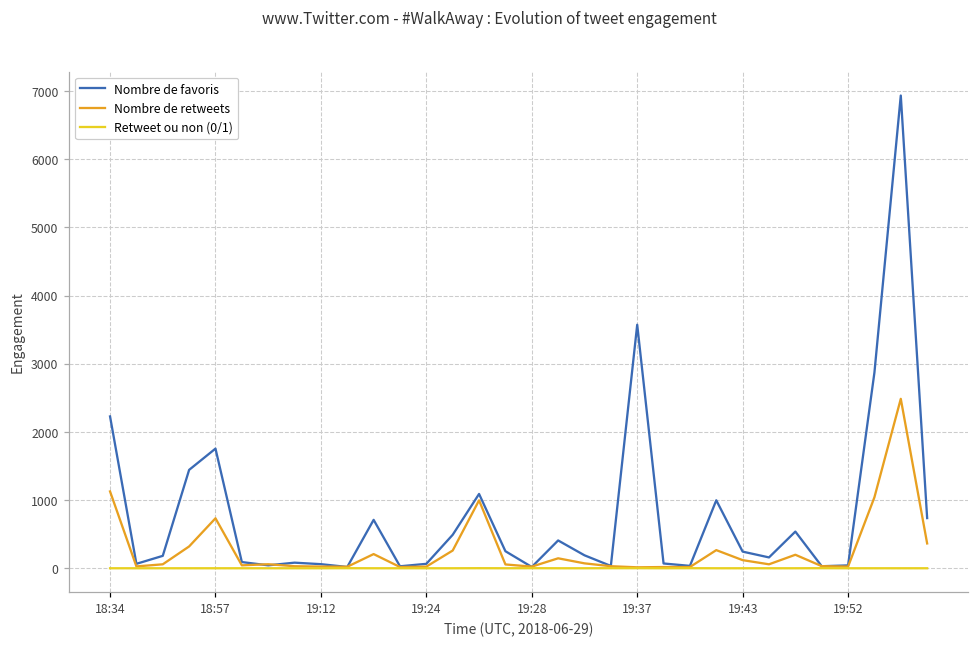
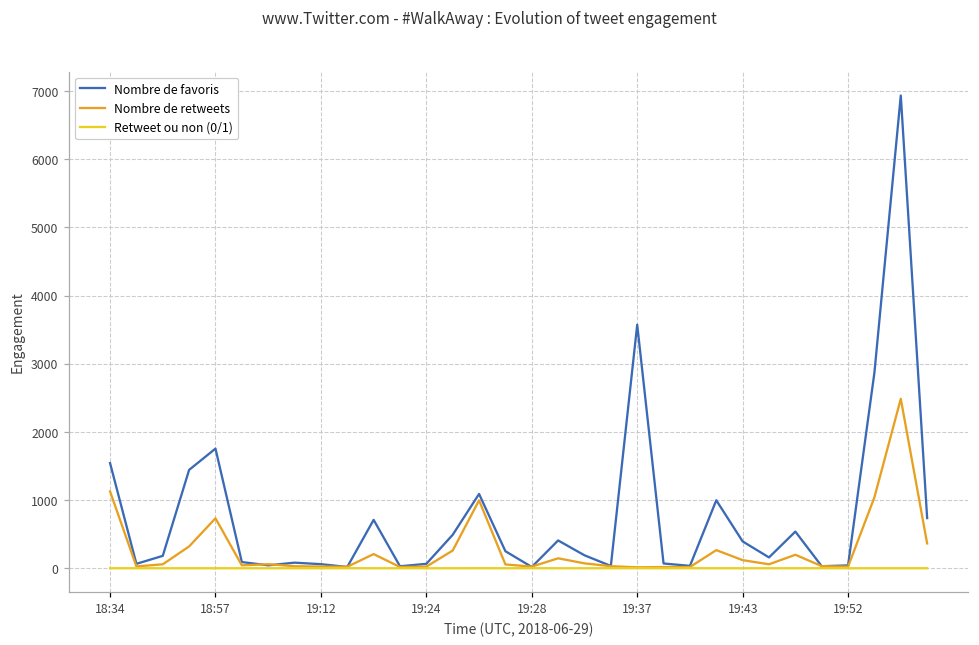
Nombre de favoris, 18:34: 2200 -> 1500
Nombre de favoris, 19:43: 200 -> 400
